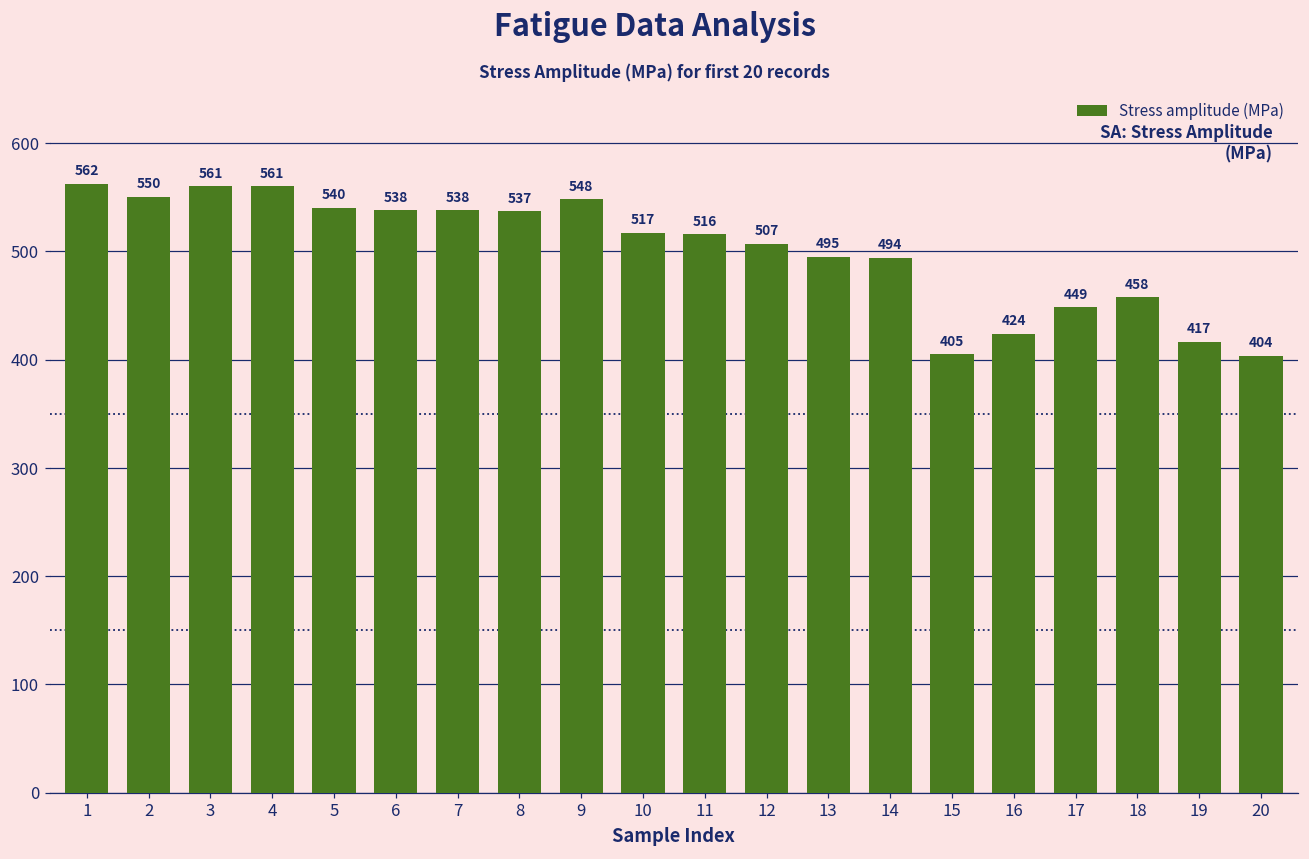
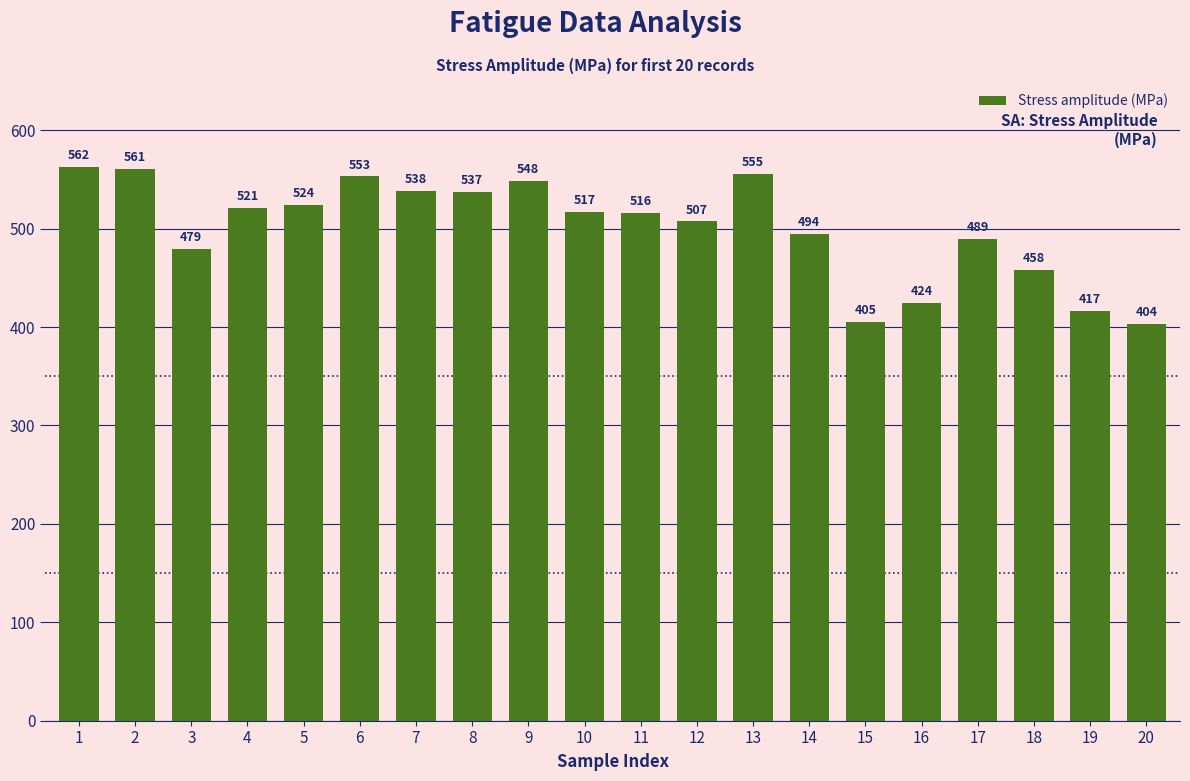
2: 550 -> 561
3: 561 -> 479
4: 561 -> 521
5: 540 -> 524
6: 538 -> 553
13: 495 -> 555
17: 449 -> 489
